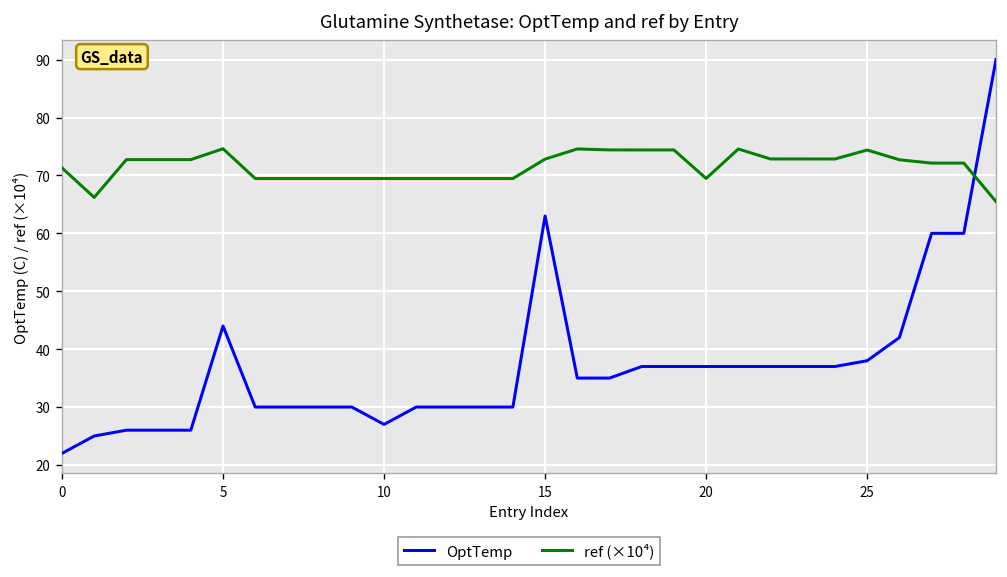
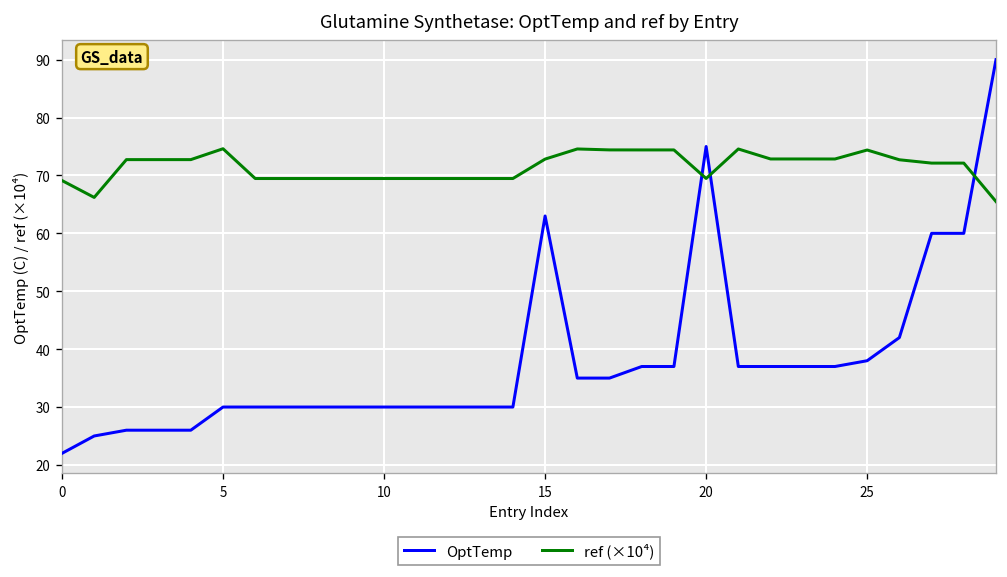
ref (×10⁴), 0: 71 -> 69
OptTemp, 5: 44 -> 30
OptTemp, 10: 27 -> 30
OptTemp, 20: 37 -> 75
